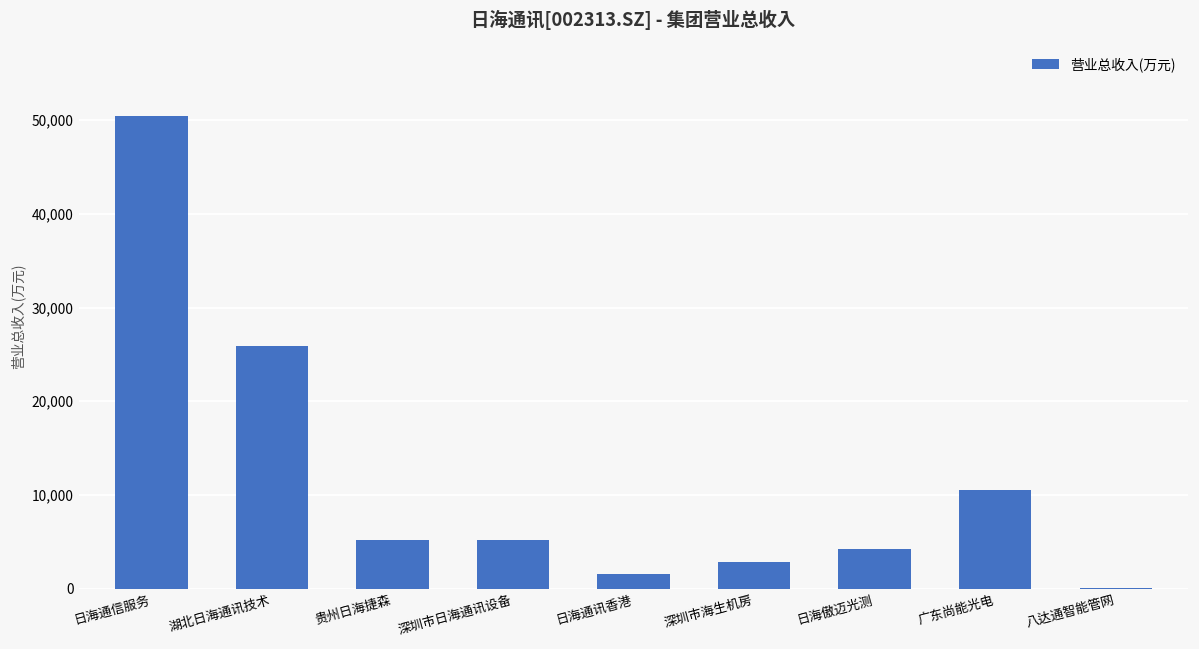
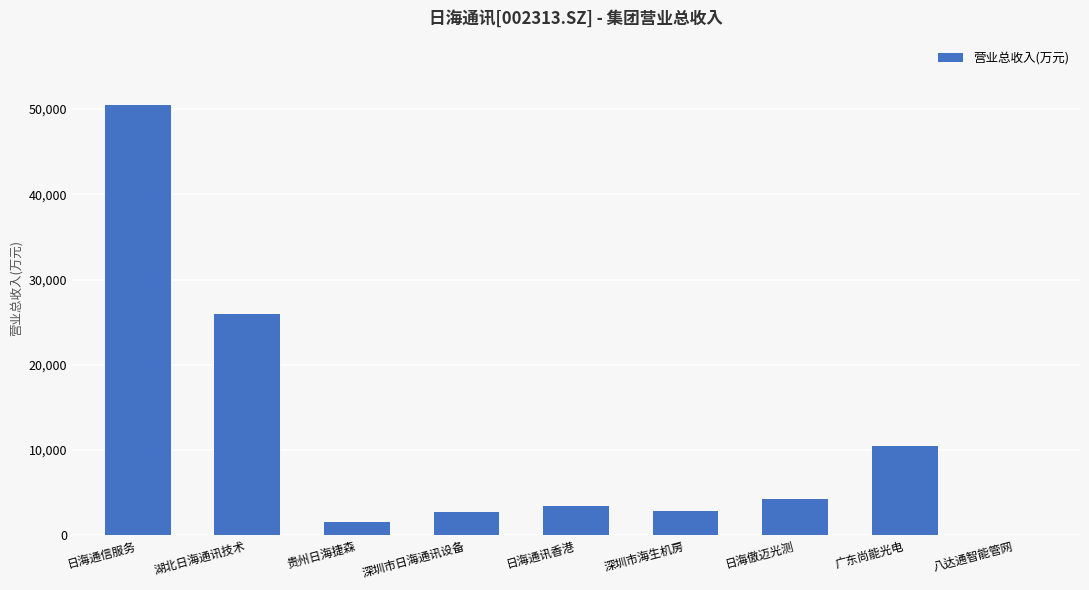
贵州日海捷森: 5,000 -> 2,000
深圳市日海通讯设备: 5,000 -> 3,000
日海通讯香港: 2,000 -> 3,000
